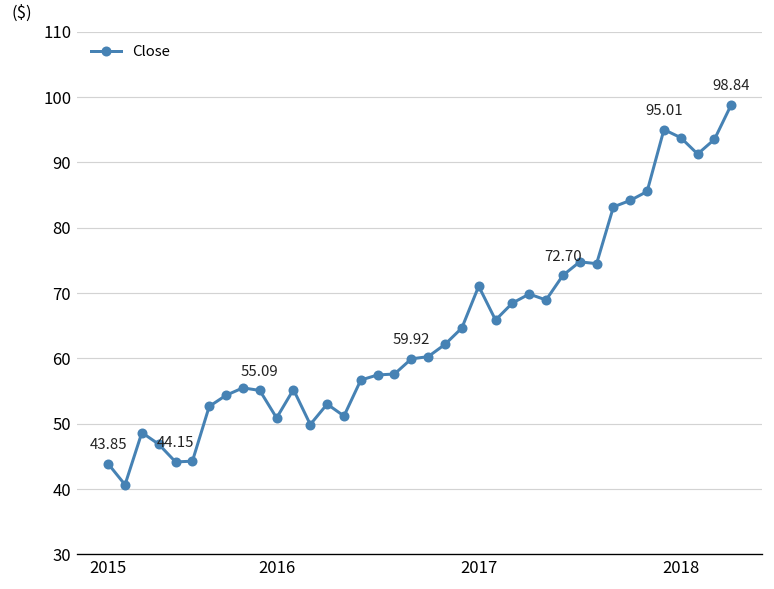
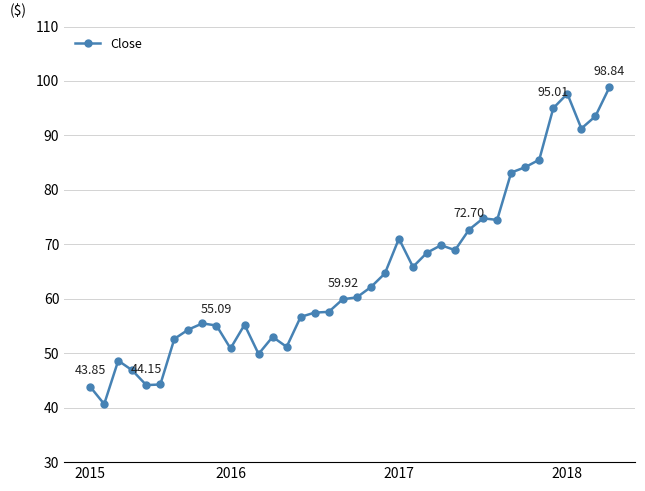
2018: 94 -> 98
